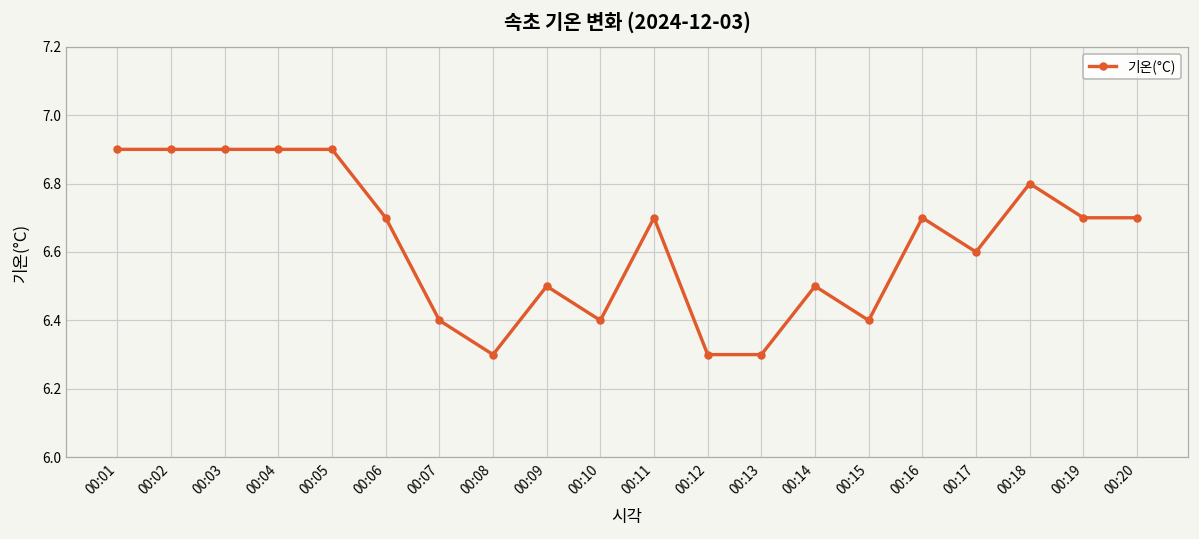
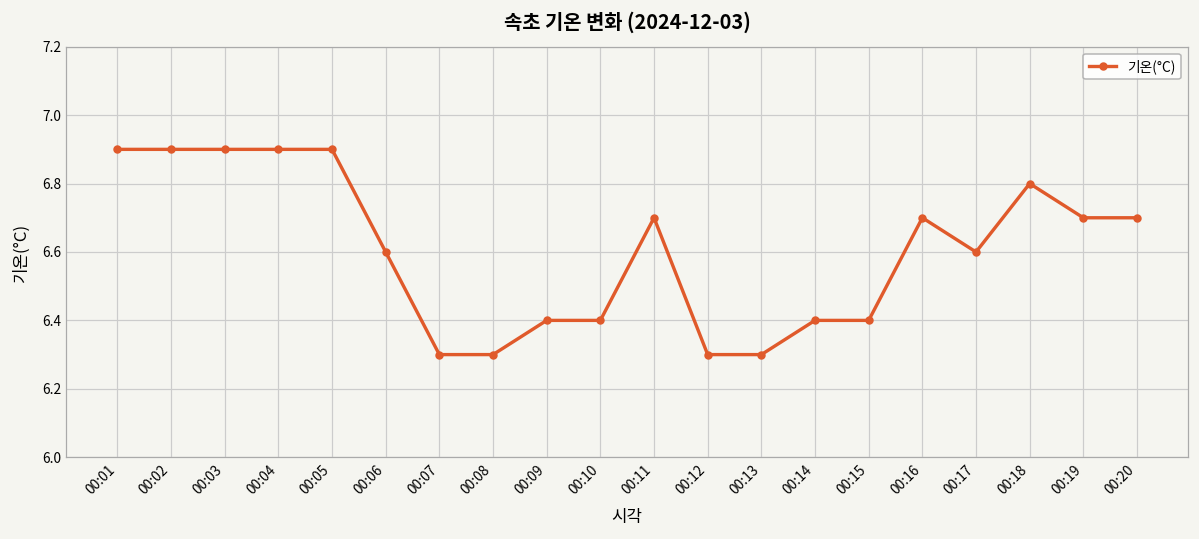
00:06: 6.7 -> 6.6
00:07: 6.4 -> 6.3
00:09: 6.5 -> 6.4
00:14: 6.5 -> 6.4
